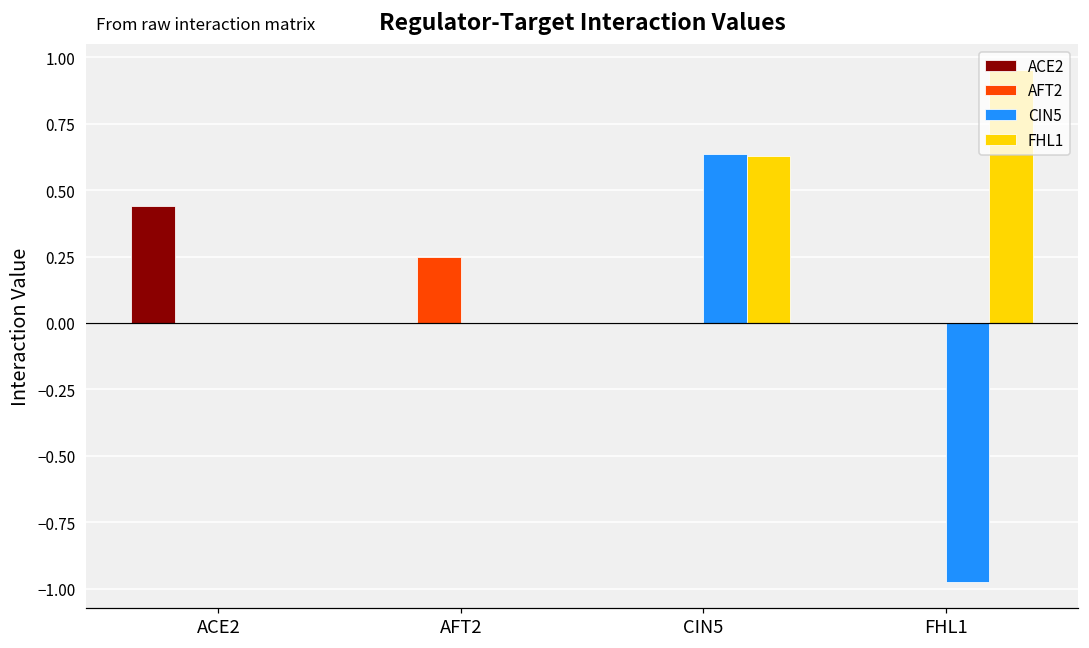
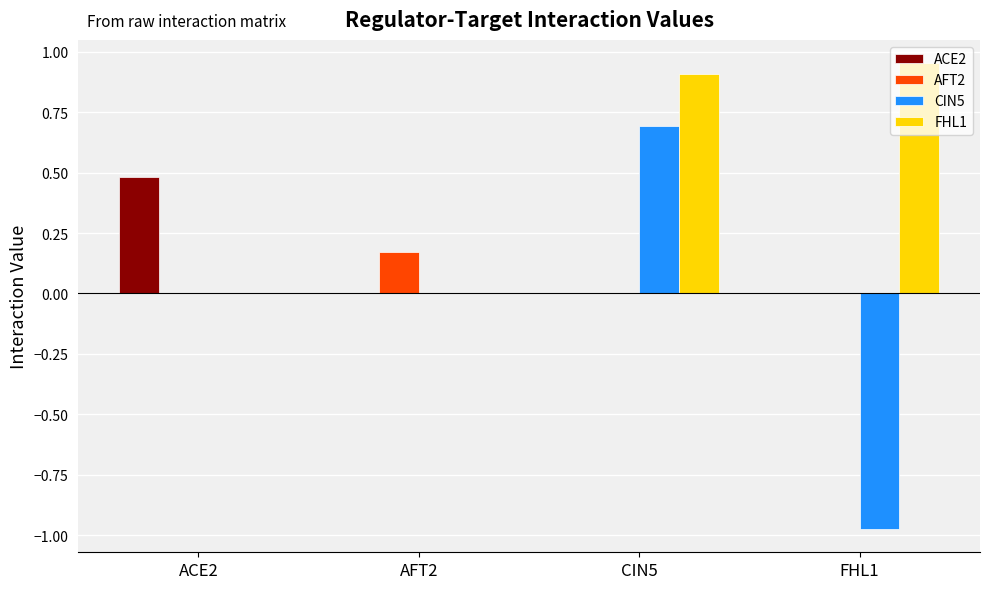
ACE2, ACE2: 0.44 -> 0.48
AFT2, AFT2: 0.25 -> 0.17
CIN5, CIN5: 0.64 -> 0.69
FHL1, CIN5: 0.63 -> 0.91
